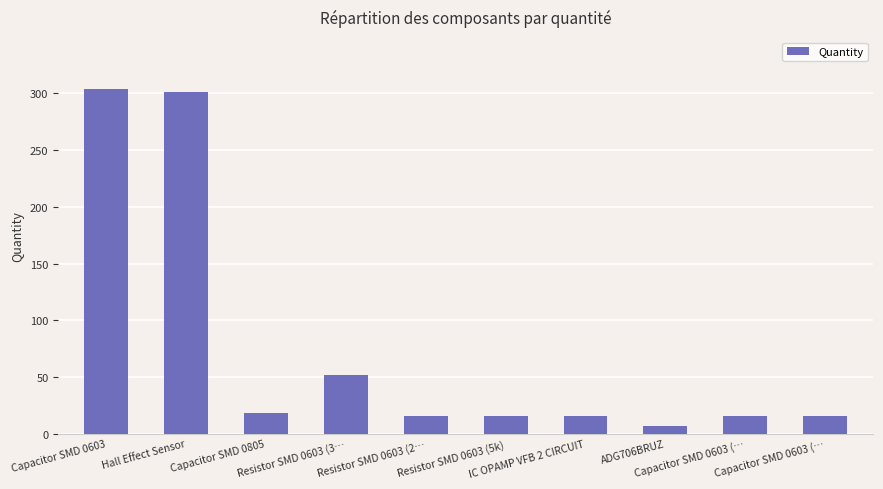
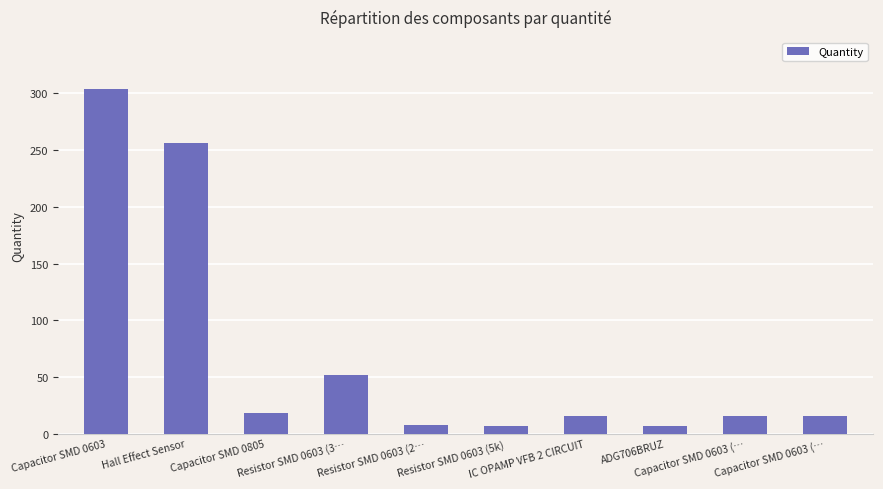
Hall Effect Sensor: 301 -> 256
Resistor SMD 0603 (2…: 16 -> 8
Resistor SMD 0603 (5k): 16 -> 7
